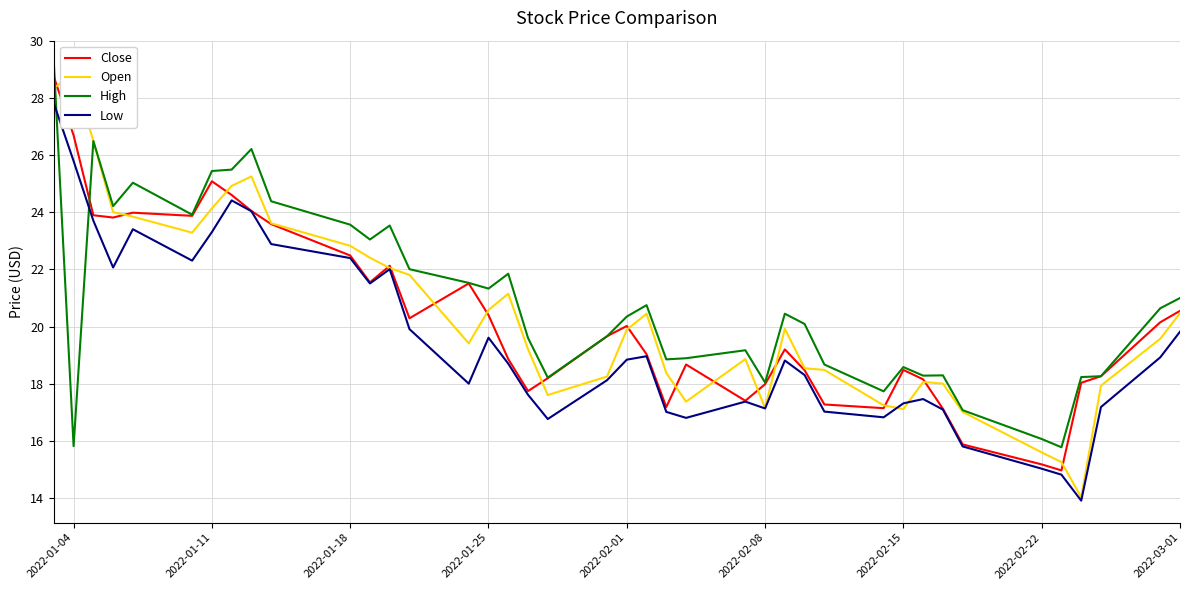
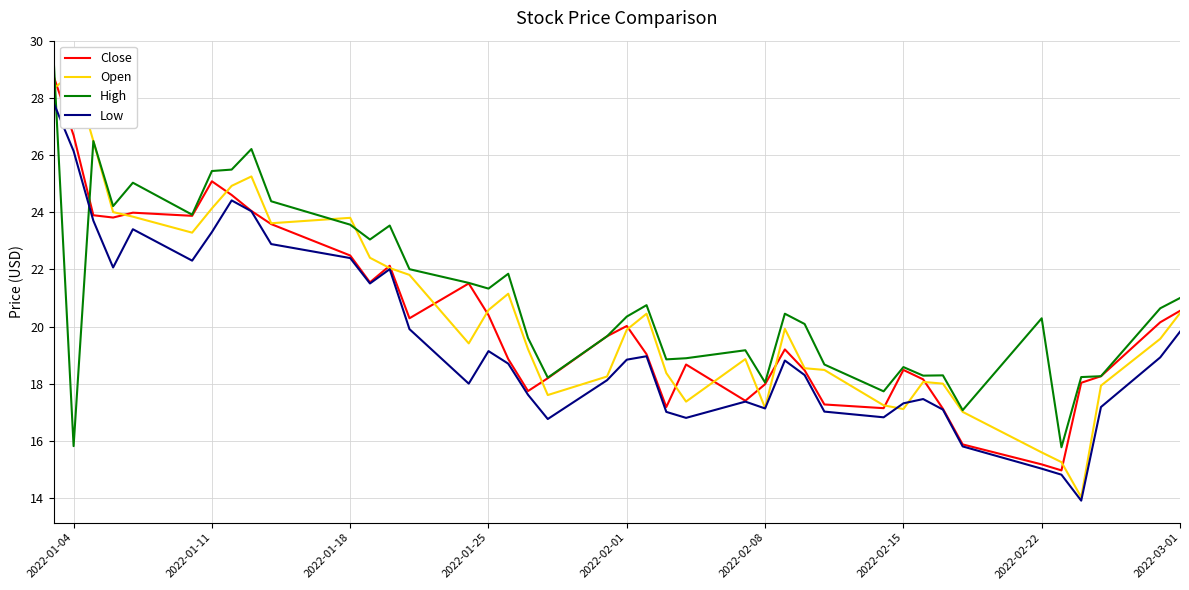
Low, 2022-01-04: 25.8 -> 26.2
Open, 2022-01-18: 22.8 -> 23.8
Low, 2022-01-25: 19.6 -> 19.1
High, 2022-02-22: 16.1 -> 20.3
